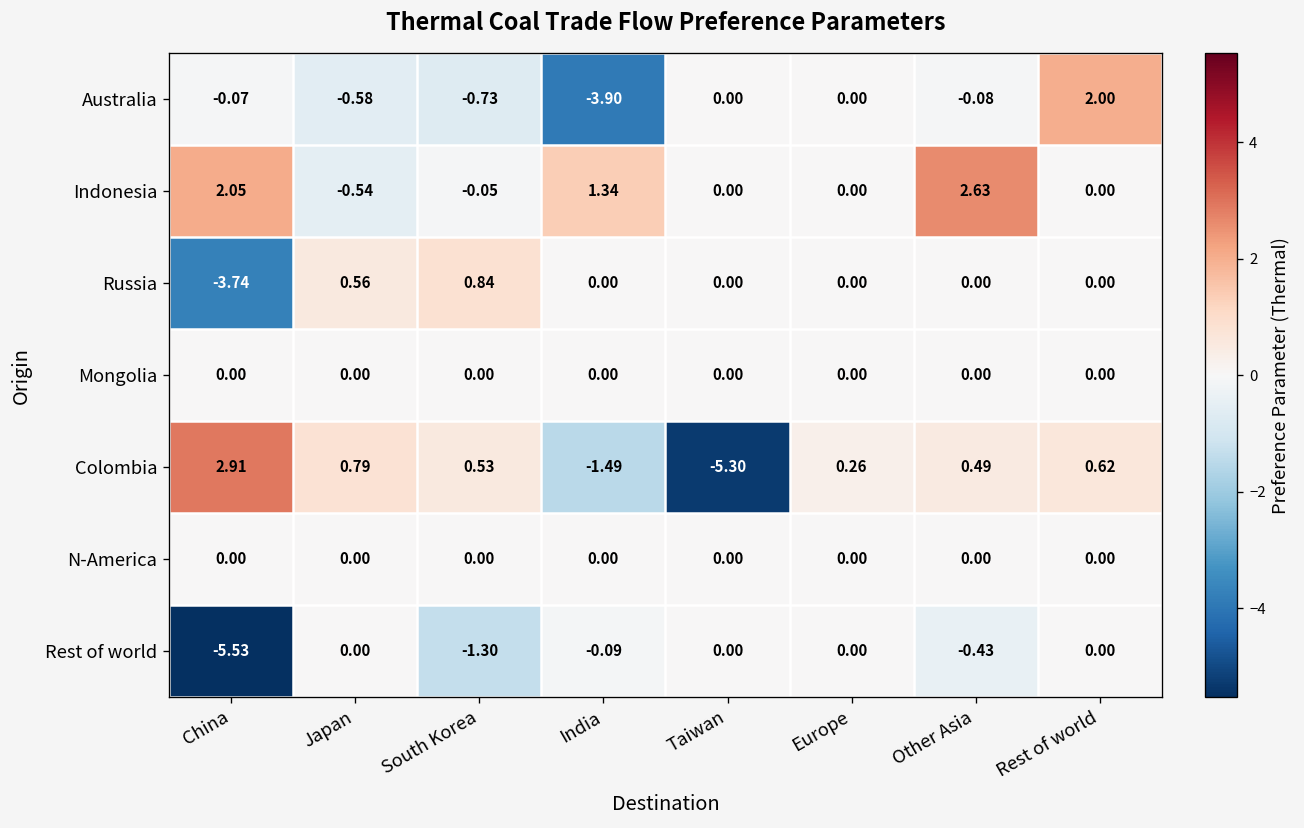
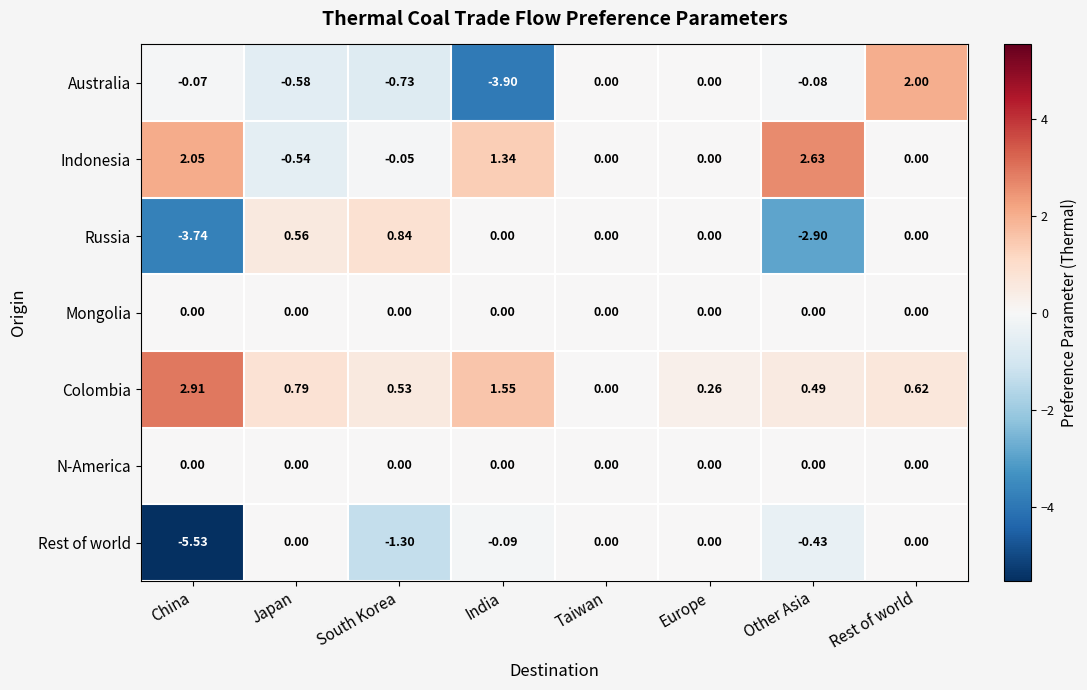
Russia, Other Asia: 0.00 -> -2.90
Colombia, India: -1.49 -> 1.55
Colombia, Taiwan: -5.30 -> 0.00
